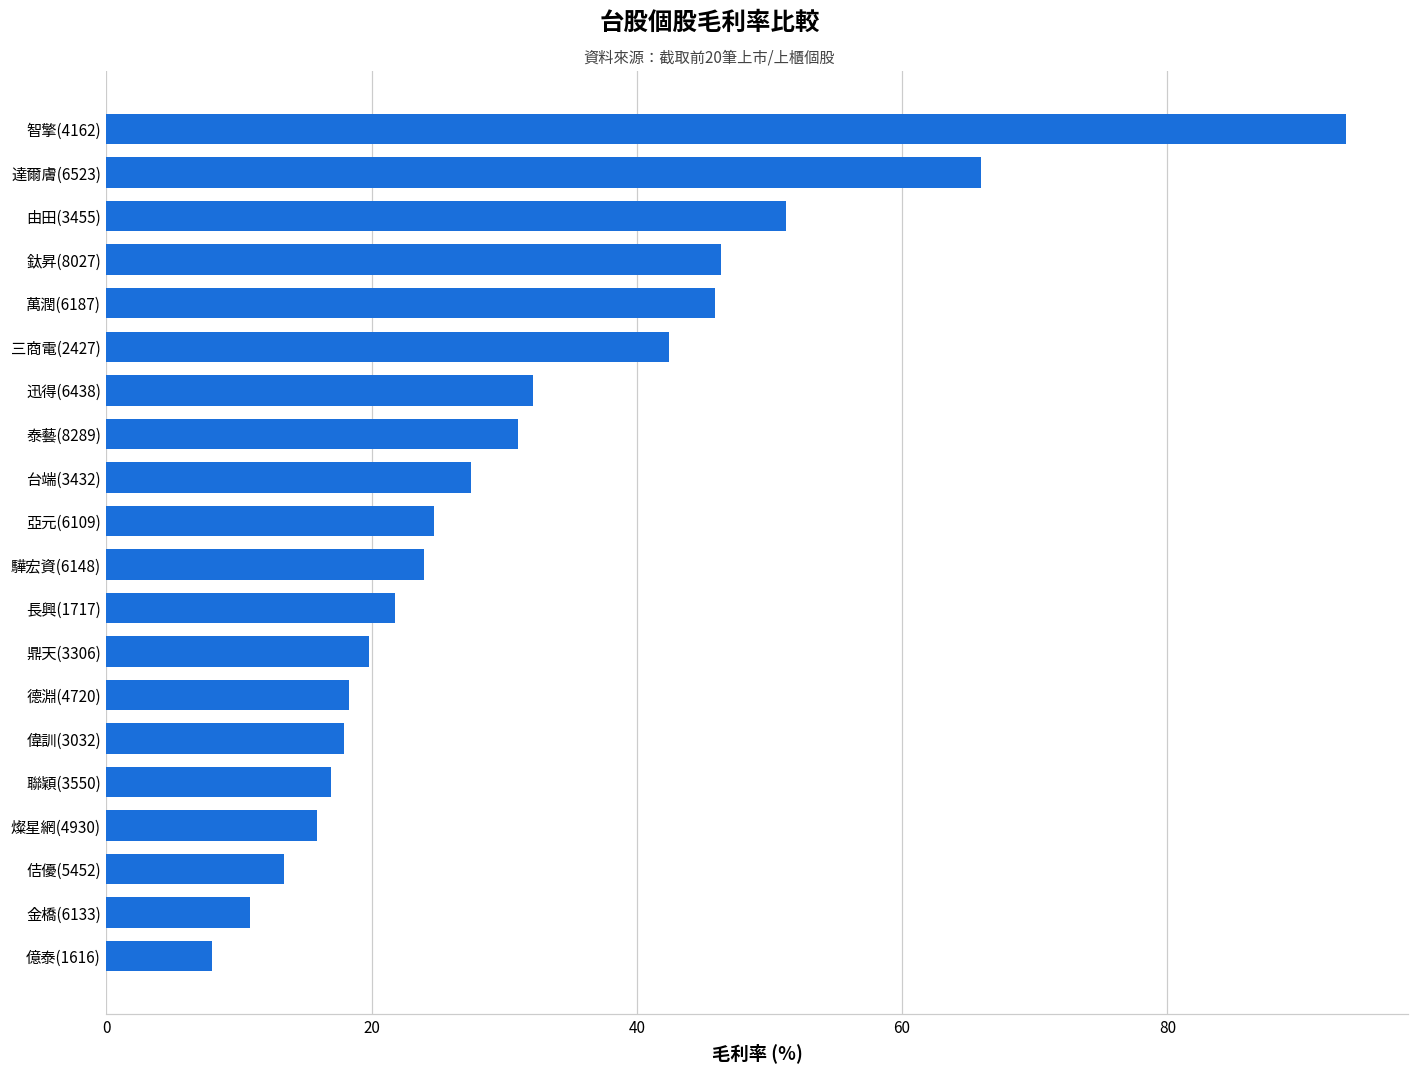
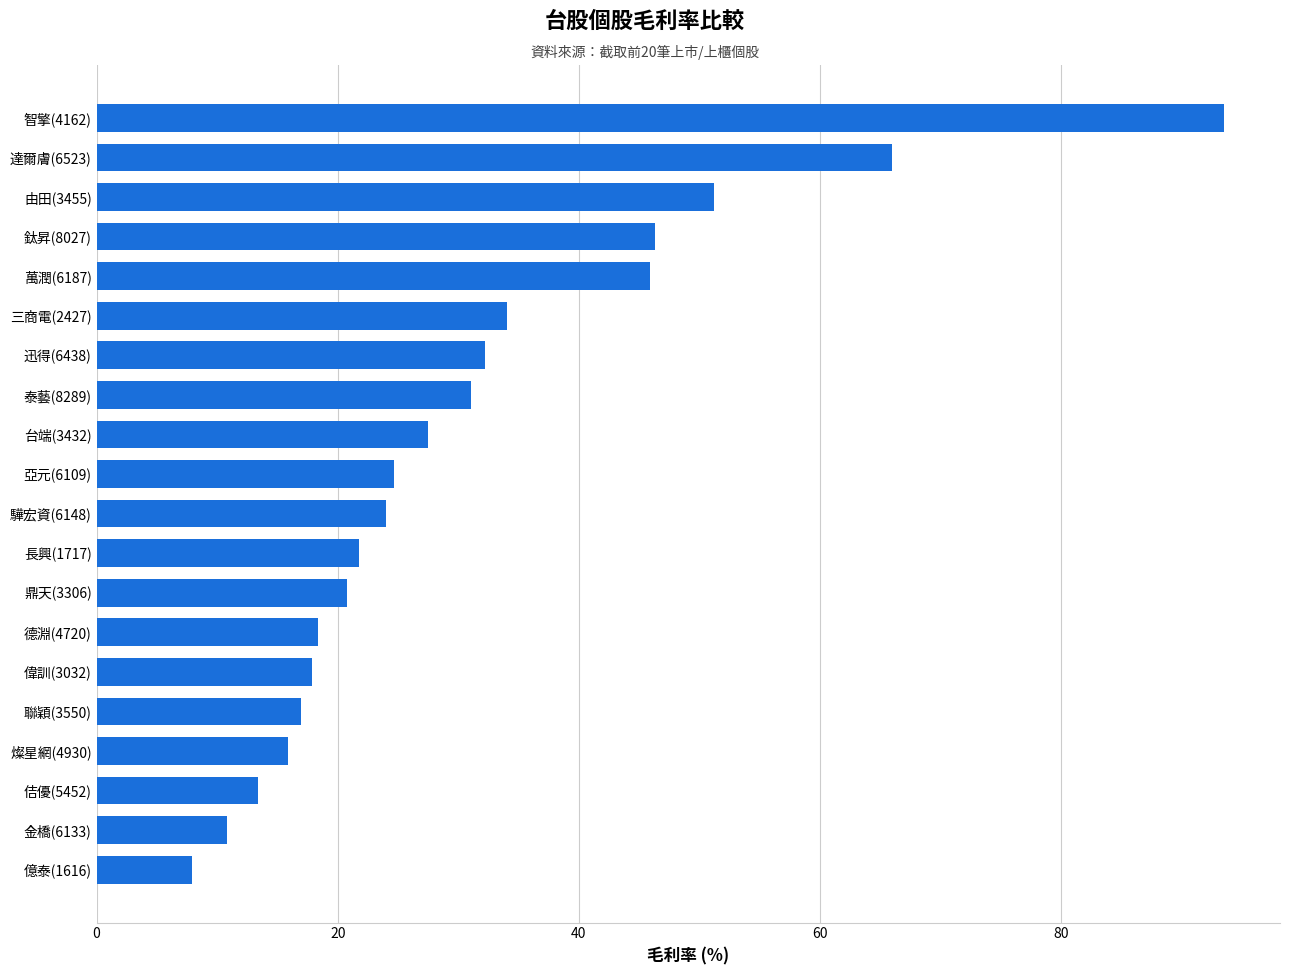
三商電(2427): 42.4 -> 34.0
鼎天(3306): 19.8 -> 20.8
